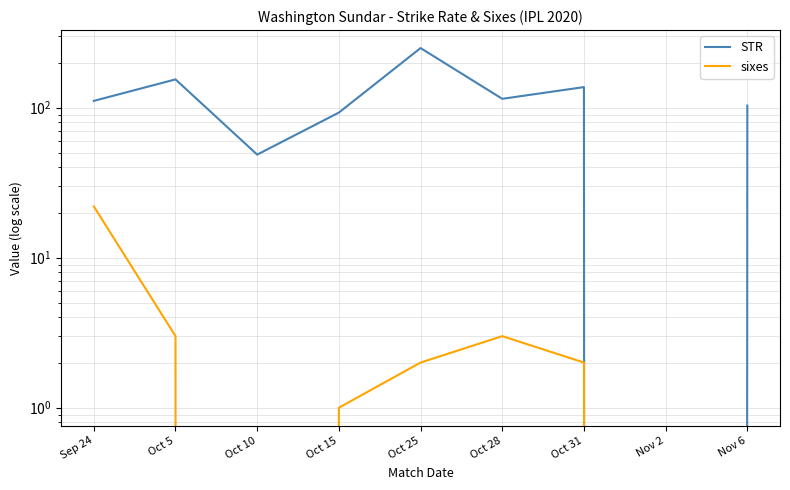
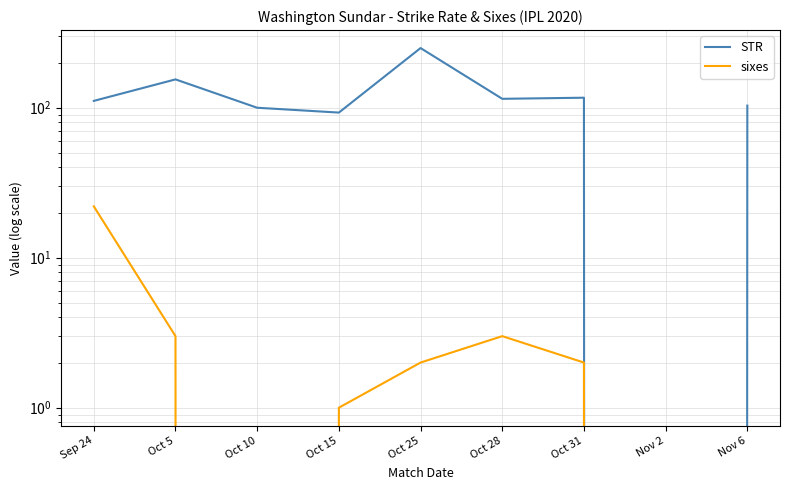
STR, Oct 10: 49 -> 100
STR, Oct 31: 140 -> 120
